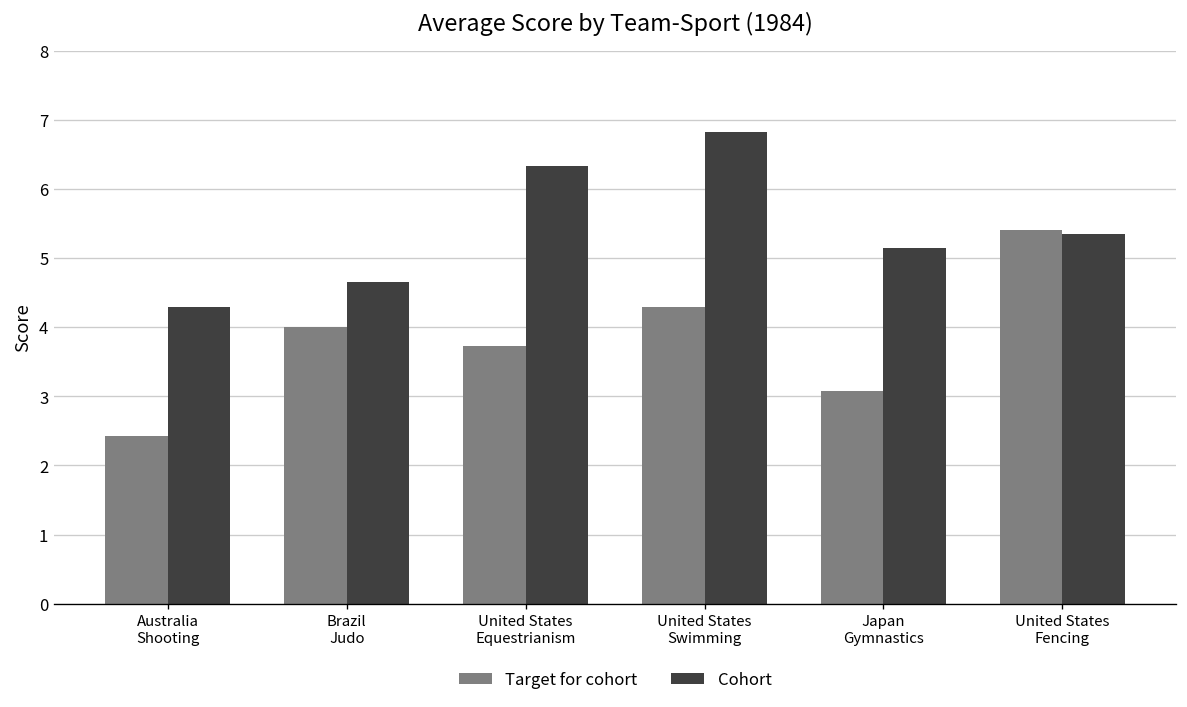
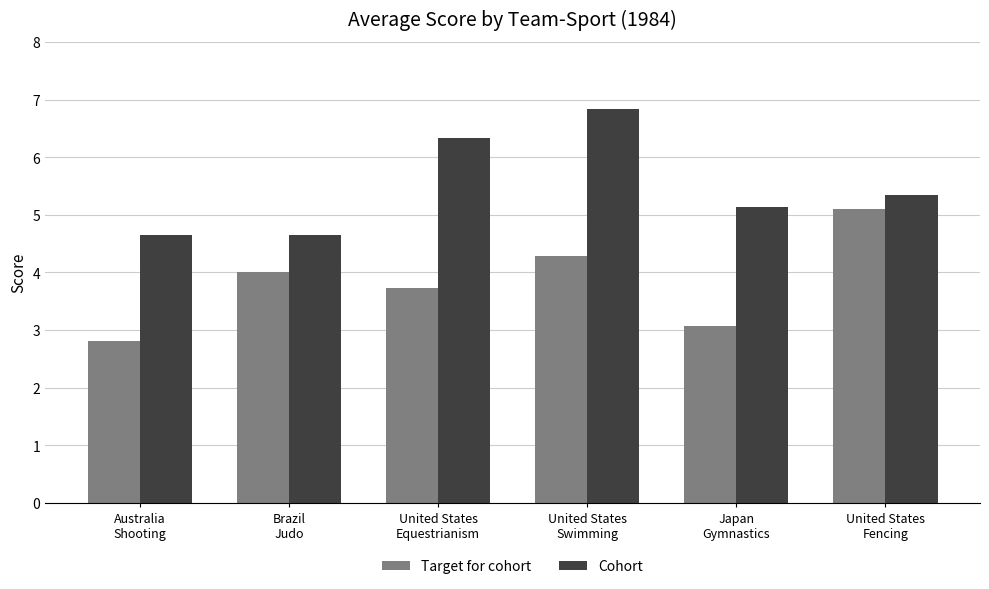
Target for cohort, Australia Shooting: 2.4 -> 2.8
Cohort, Australia Shooting: 4.3 -> 4.7
Target for cohort, United States Fencing: 5.4 -> 5.1
